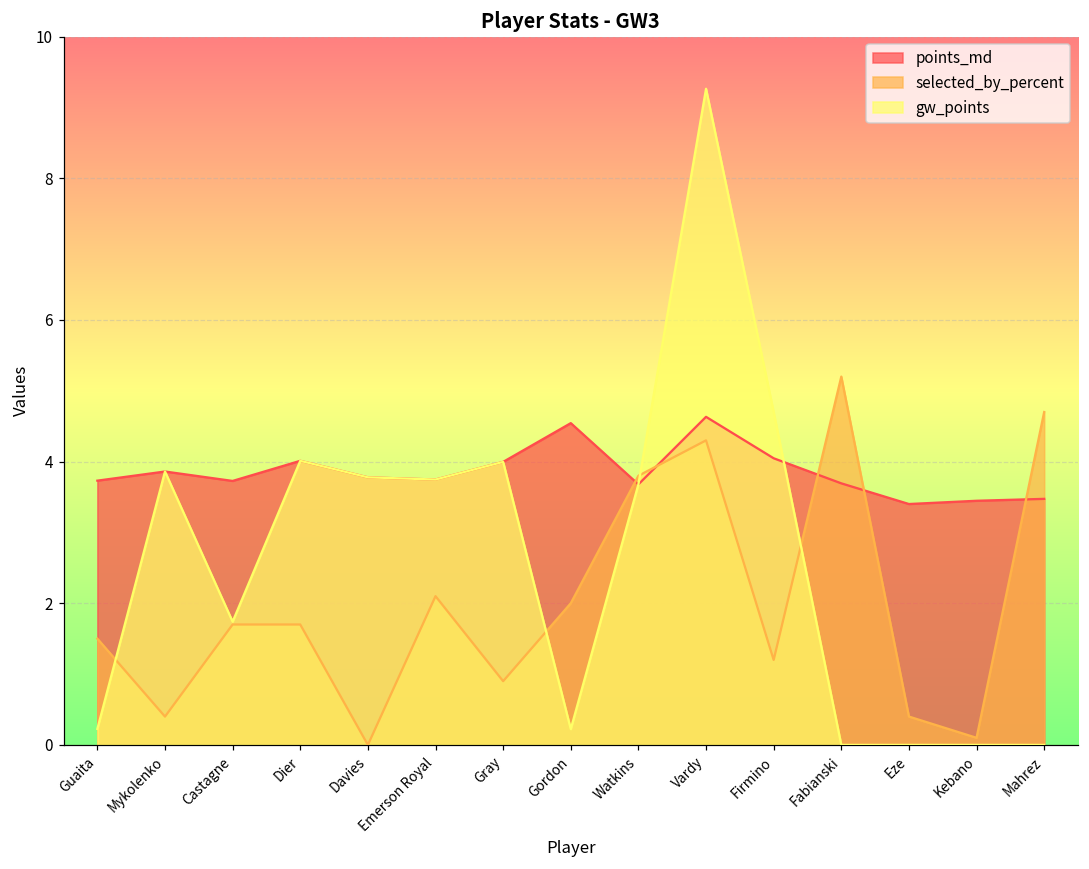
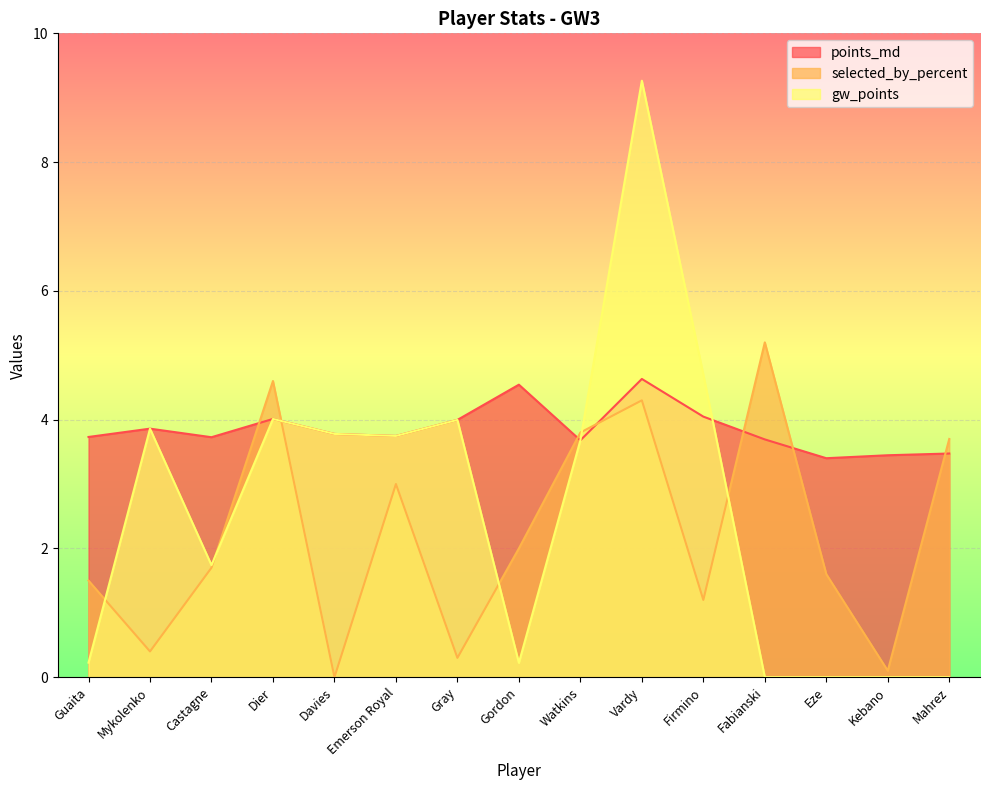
selected_by_percent, Dier: 1.7 -> 4.6
selected_by_percent, Emerson Royal: 2.1 -> 3.0
selected_by_percent, Gray: 0.9 -> 0.3
selected_by_percent, Eze: 0.4 -> 1.6
selected_by_percent, Mahrez: 4.7 -> 3.7
